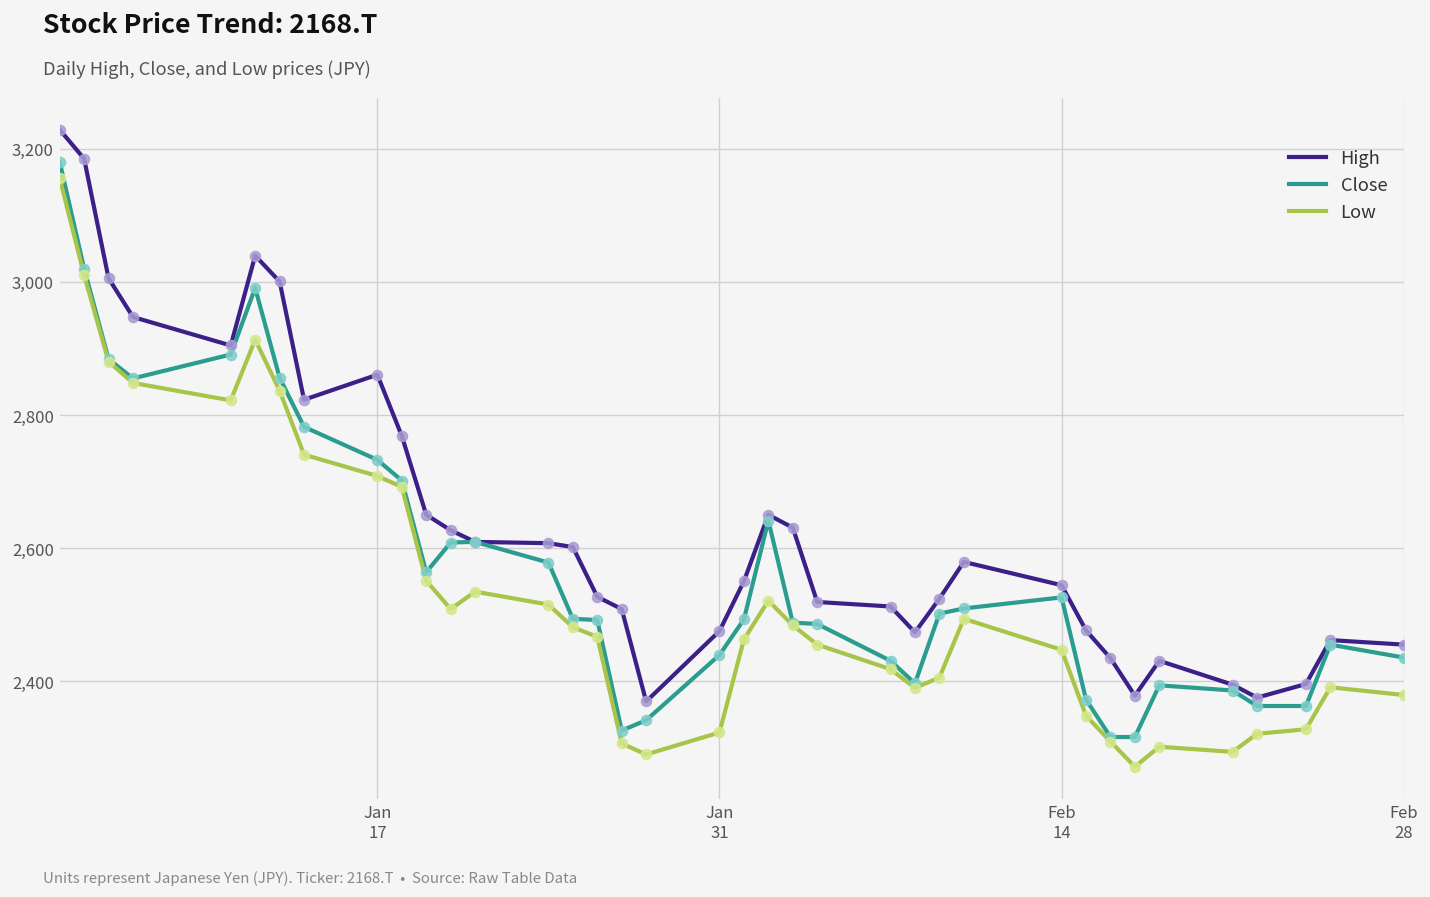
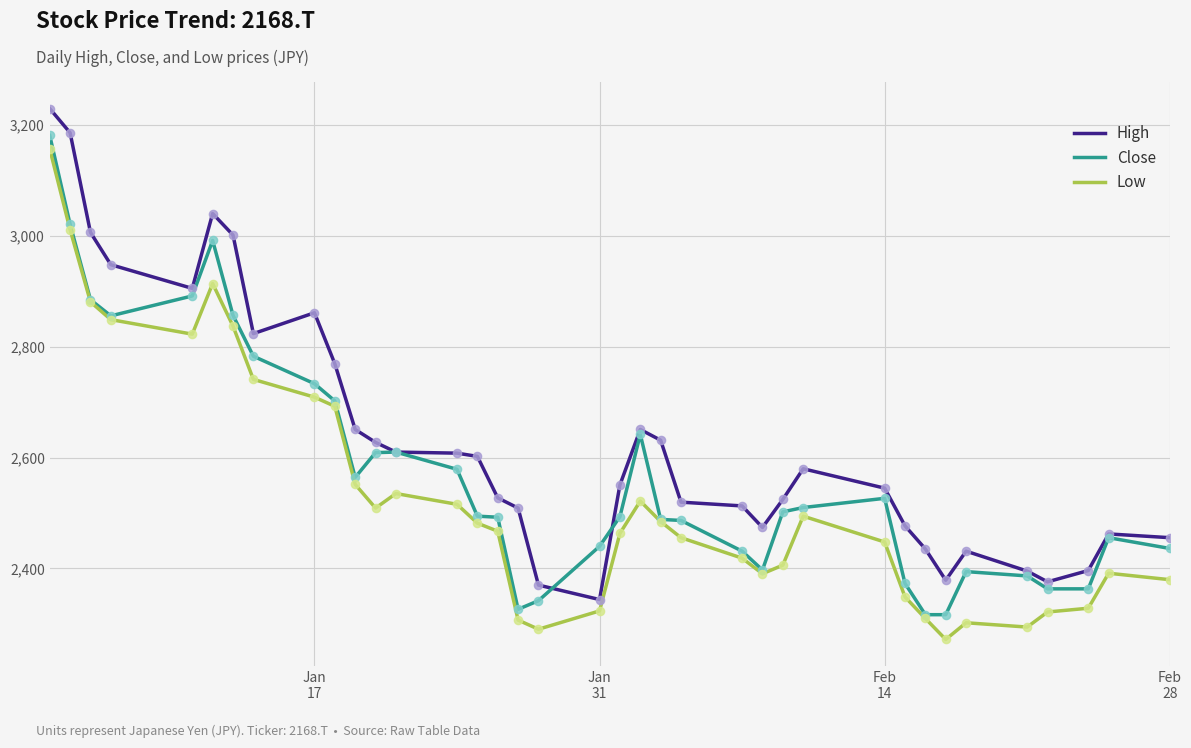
High, Jan 31: 2,480 -> 2,340
